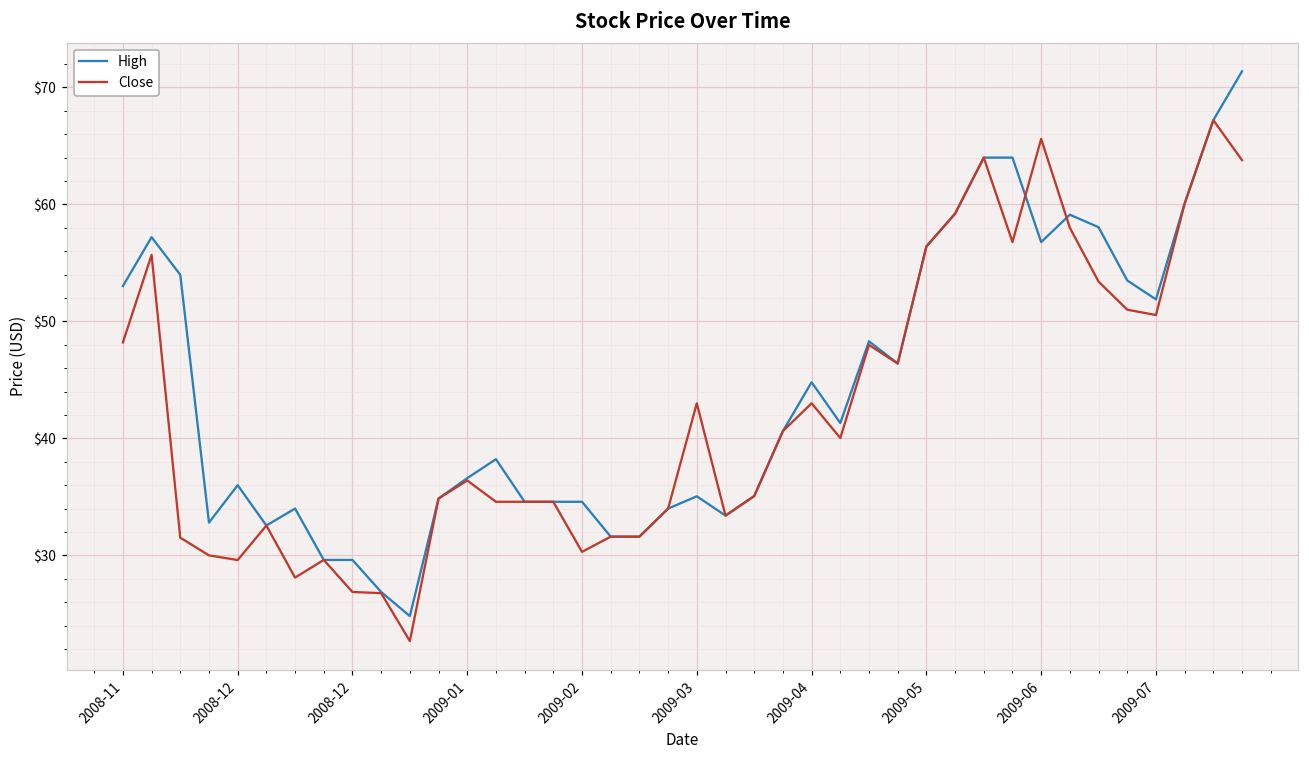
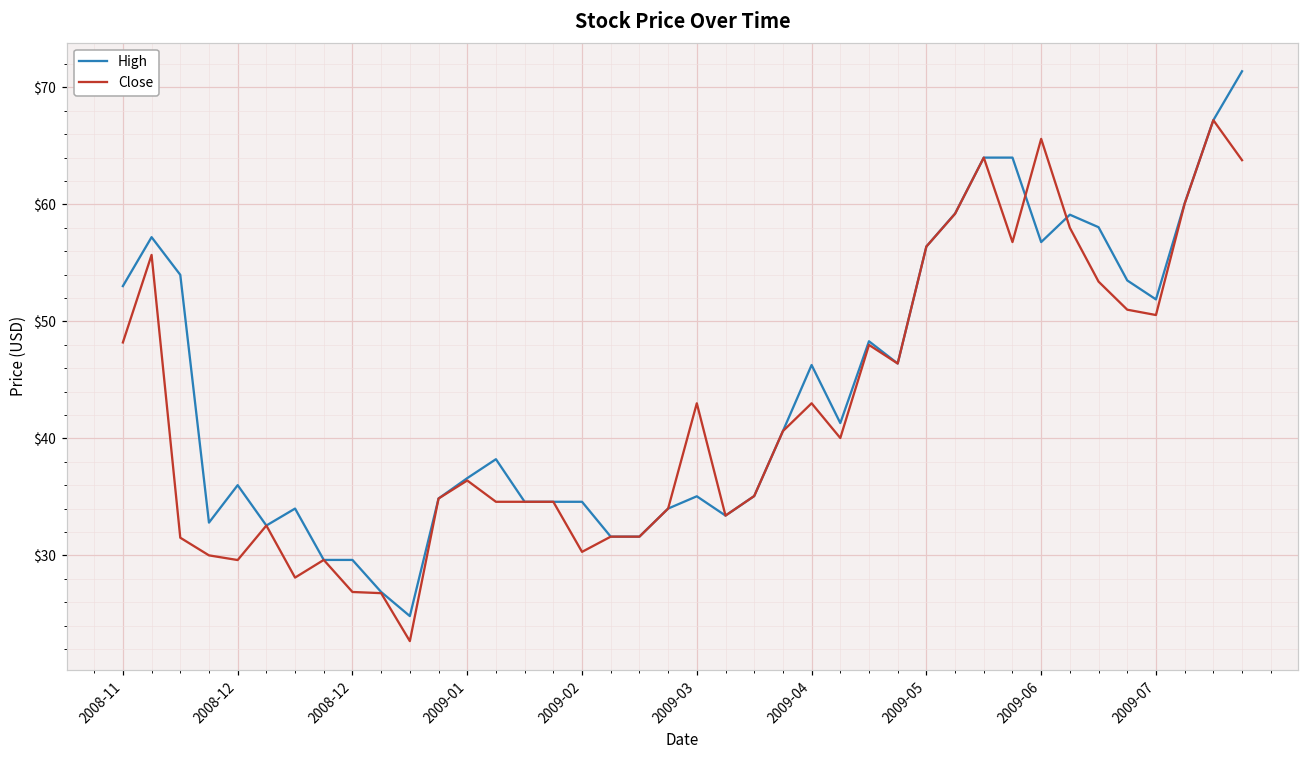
High, 2009-04: $44.8 -> $46.3
